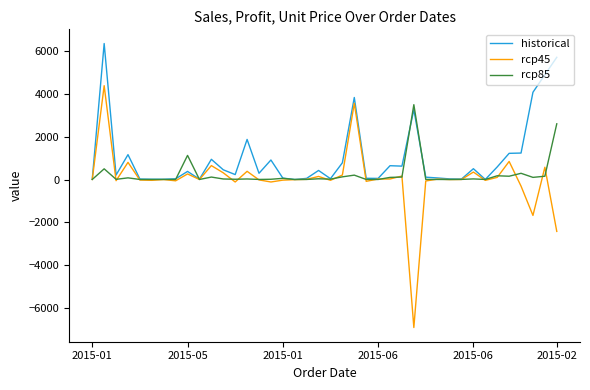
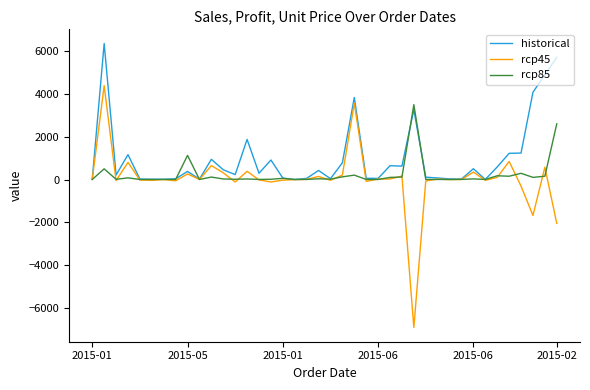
rcp45, 2015-02: -2400 -> -2100
